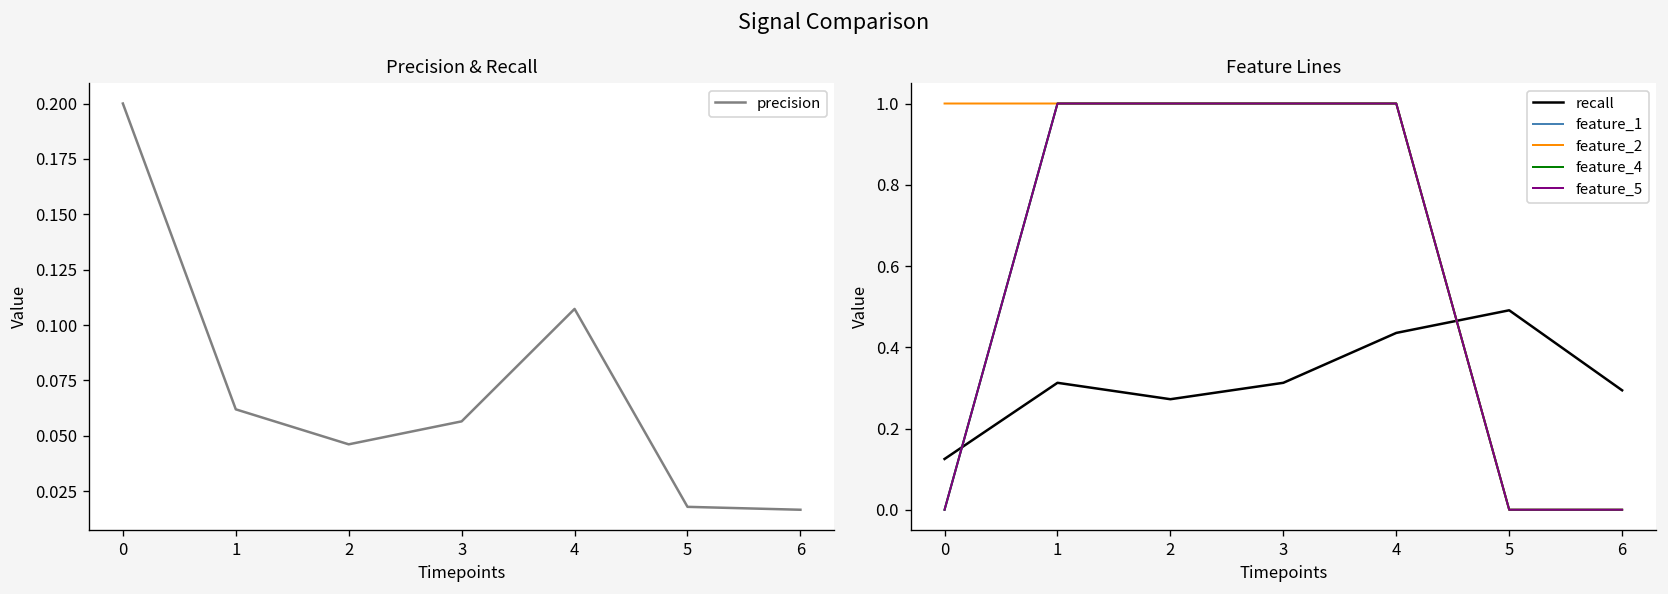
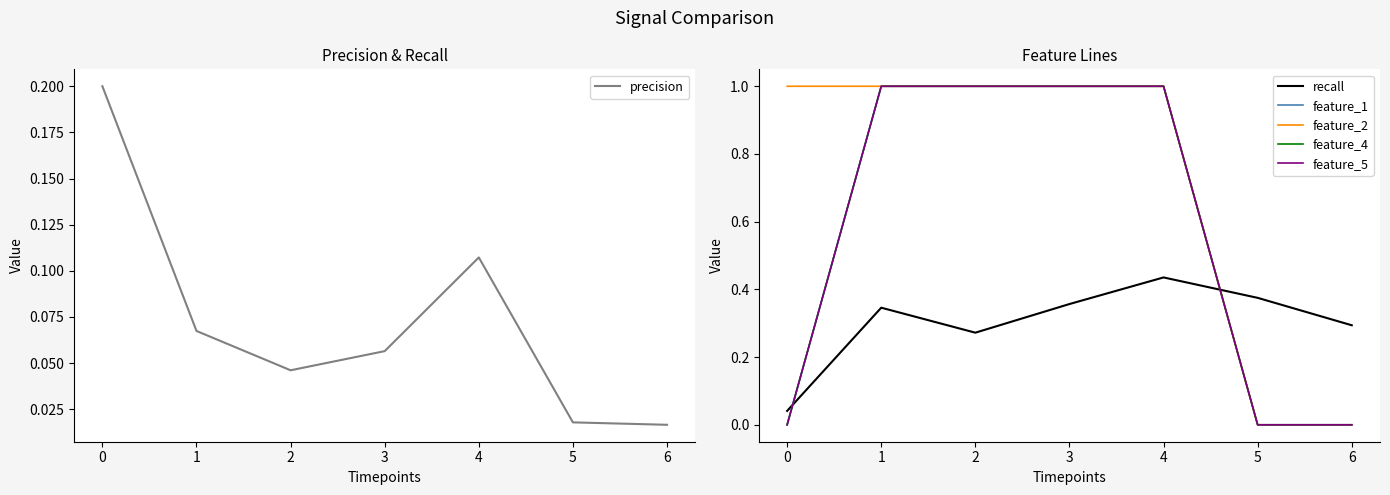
Precision & Recall, 1: 0.062 -> 0.067
Feature Lines, recall, 0: 0.13 -> 0.04
Feature Lines, recall, 1: 0.31 -> 0.35
Feature Lines, recall, 3: 0.31 -> 0.36
Feature Lines, recall, 5: 0.49 -> 0.38
